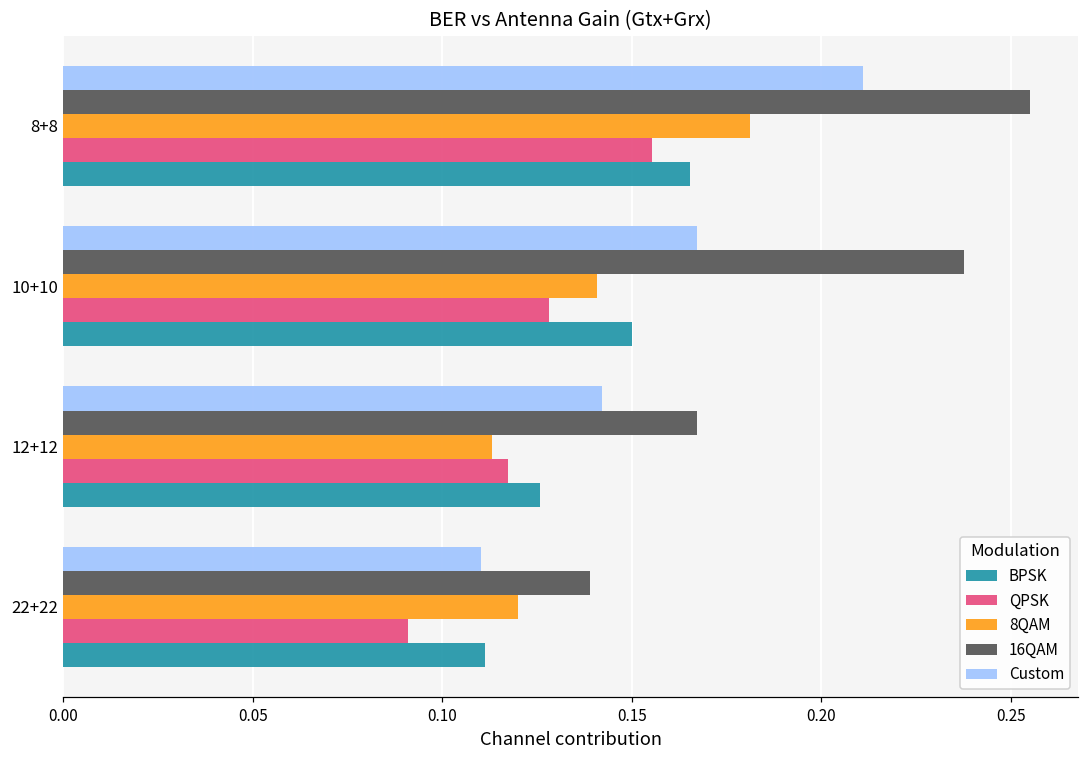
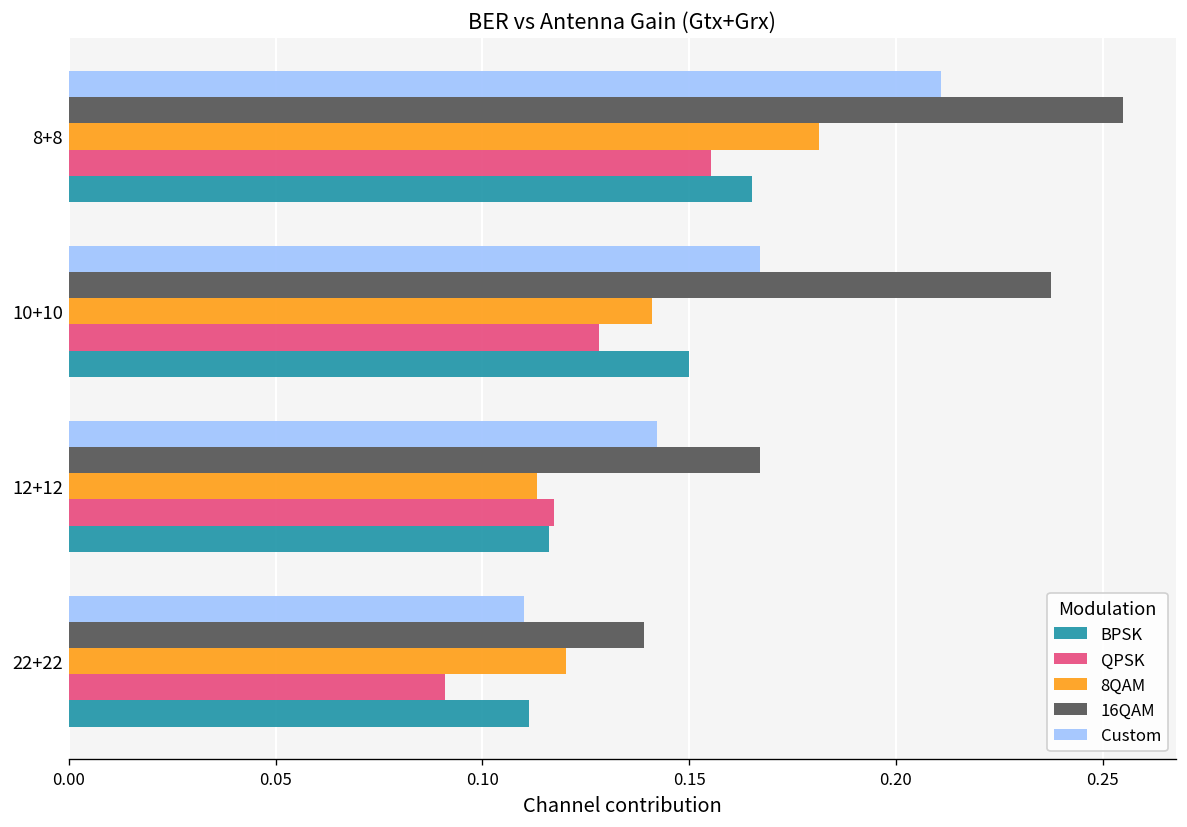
BPSK, 12+12: 0.126 -> 0.116
